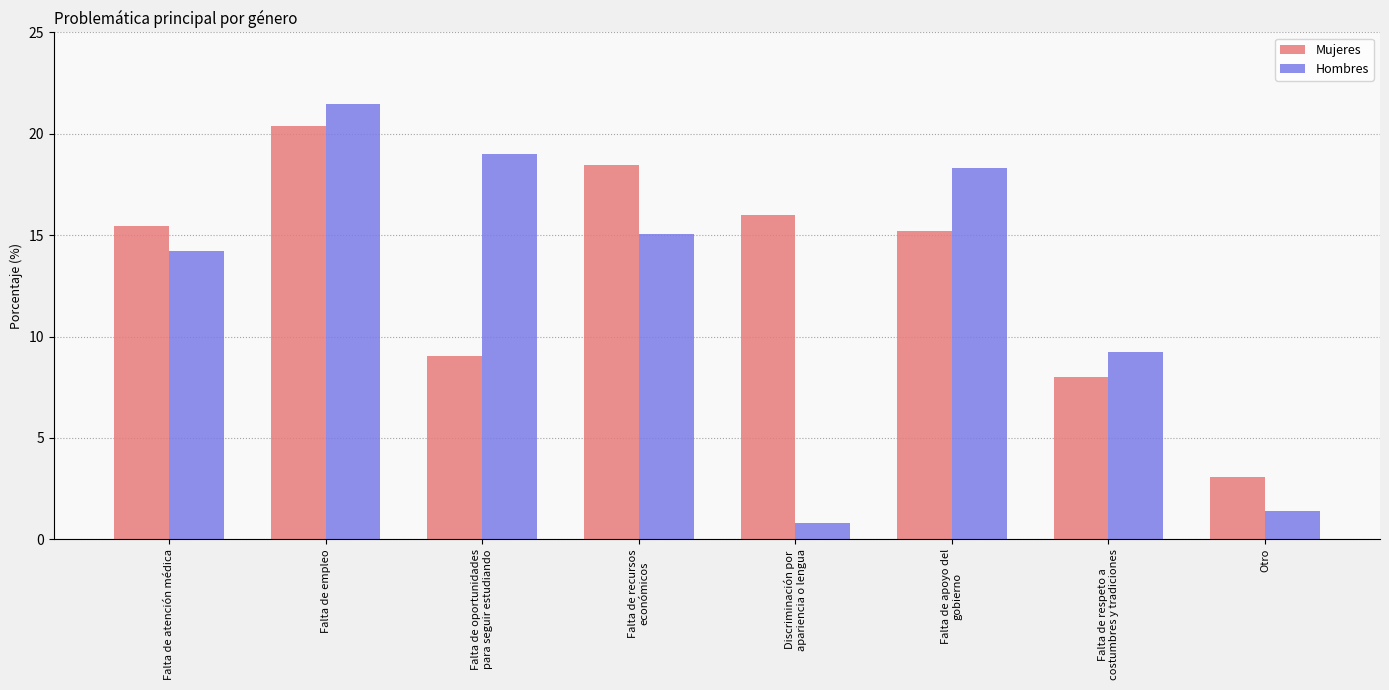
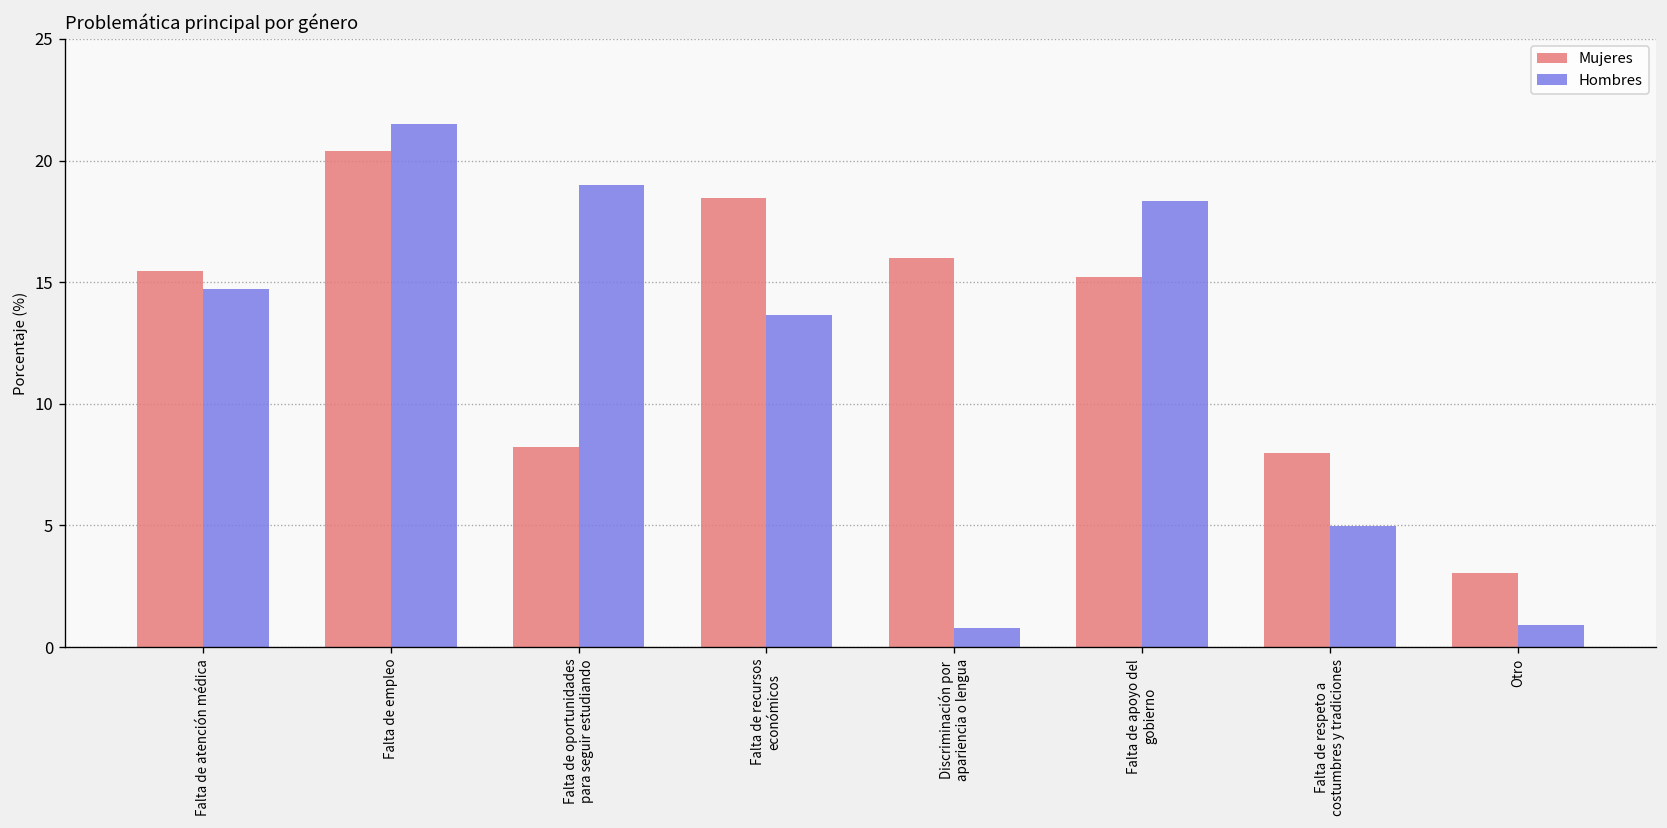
Hombres, Falta de atención médica: 14.2 -> 14.7
Mujeres, Falta de oportunidades para seguir estudiando: 9.1 -> 8.2
Hombres, Falta de recursos económicos: 15.1 -> 13.7
Hombres, Falta de respeto a costumbres y tradiciones: 9.3 -> 5.0
Hombres, Otro: 1.4 -> 0.9
